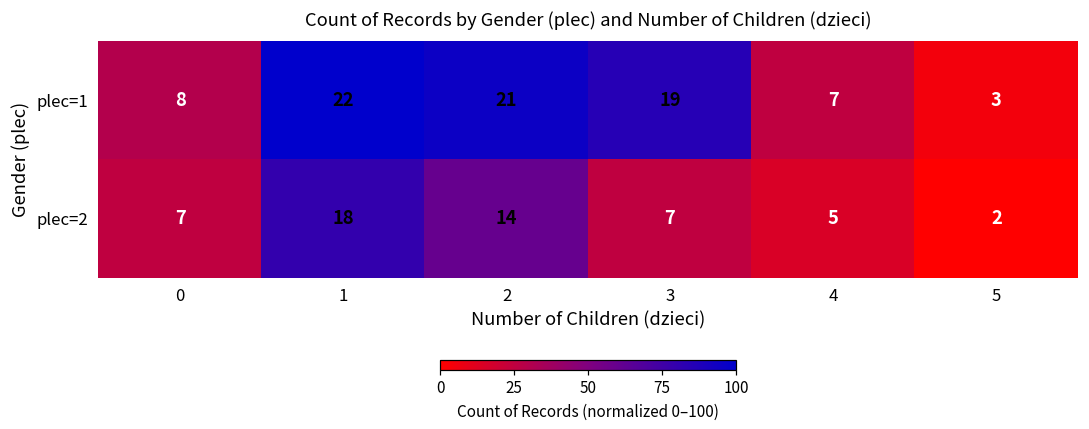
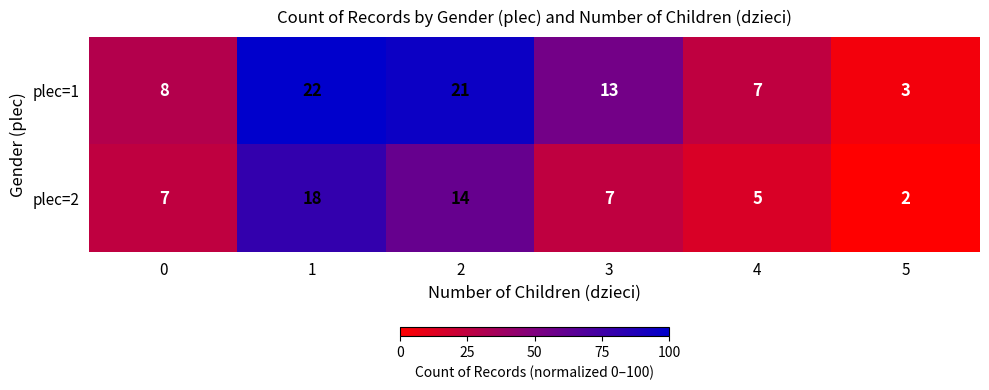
plec=1, 3: 19 -> 13
